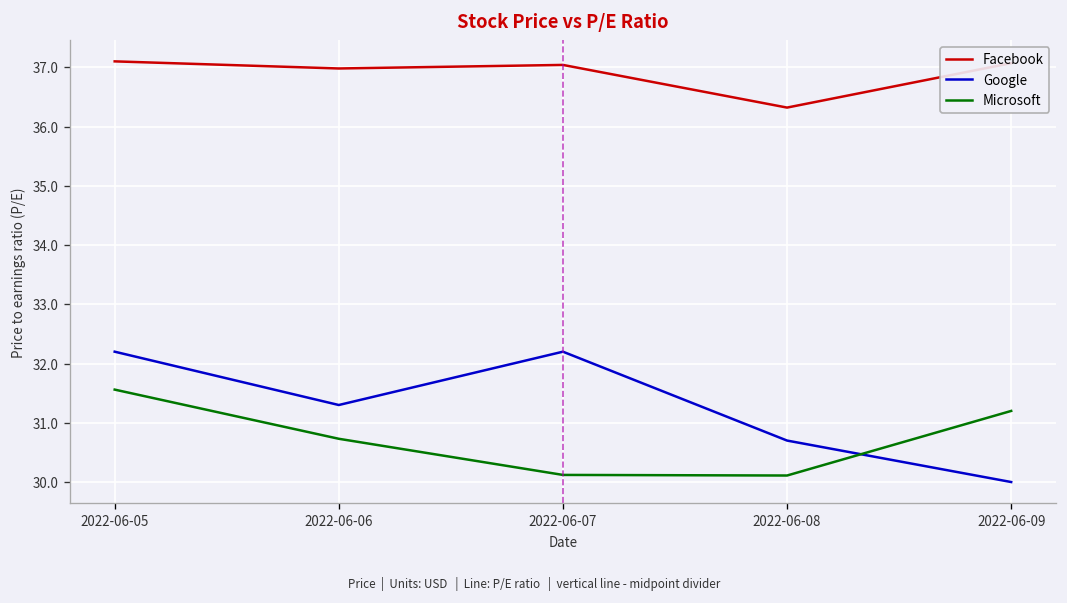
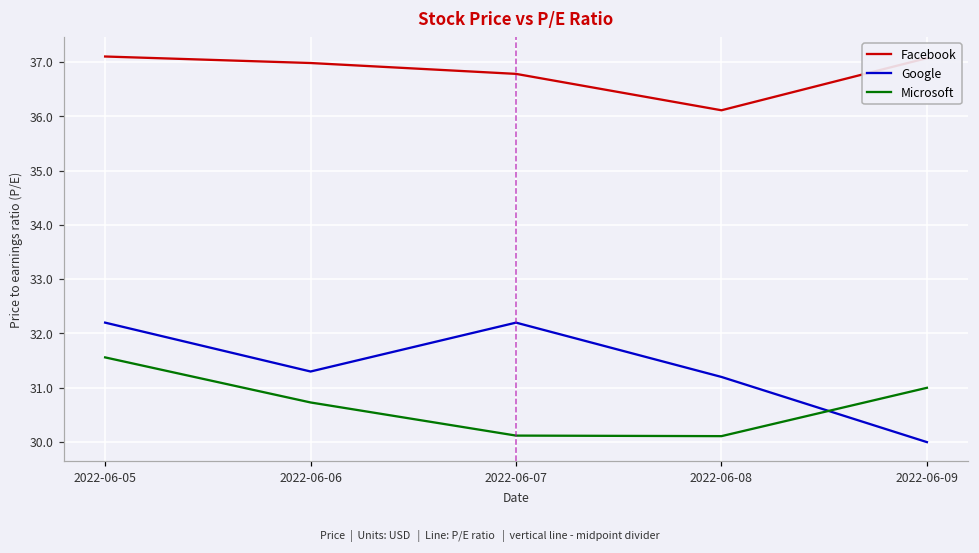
Facebook, 2022-06-07: 37.0 -> 36.8
Facebook, 2022-06-08: 36.3 -> 36.1
Google, 2022-06-08: 30.7 -> 31.2
Microsoft, 2022-06-09: 31.2 -> 31.0
